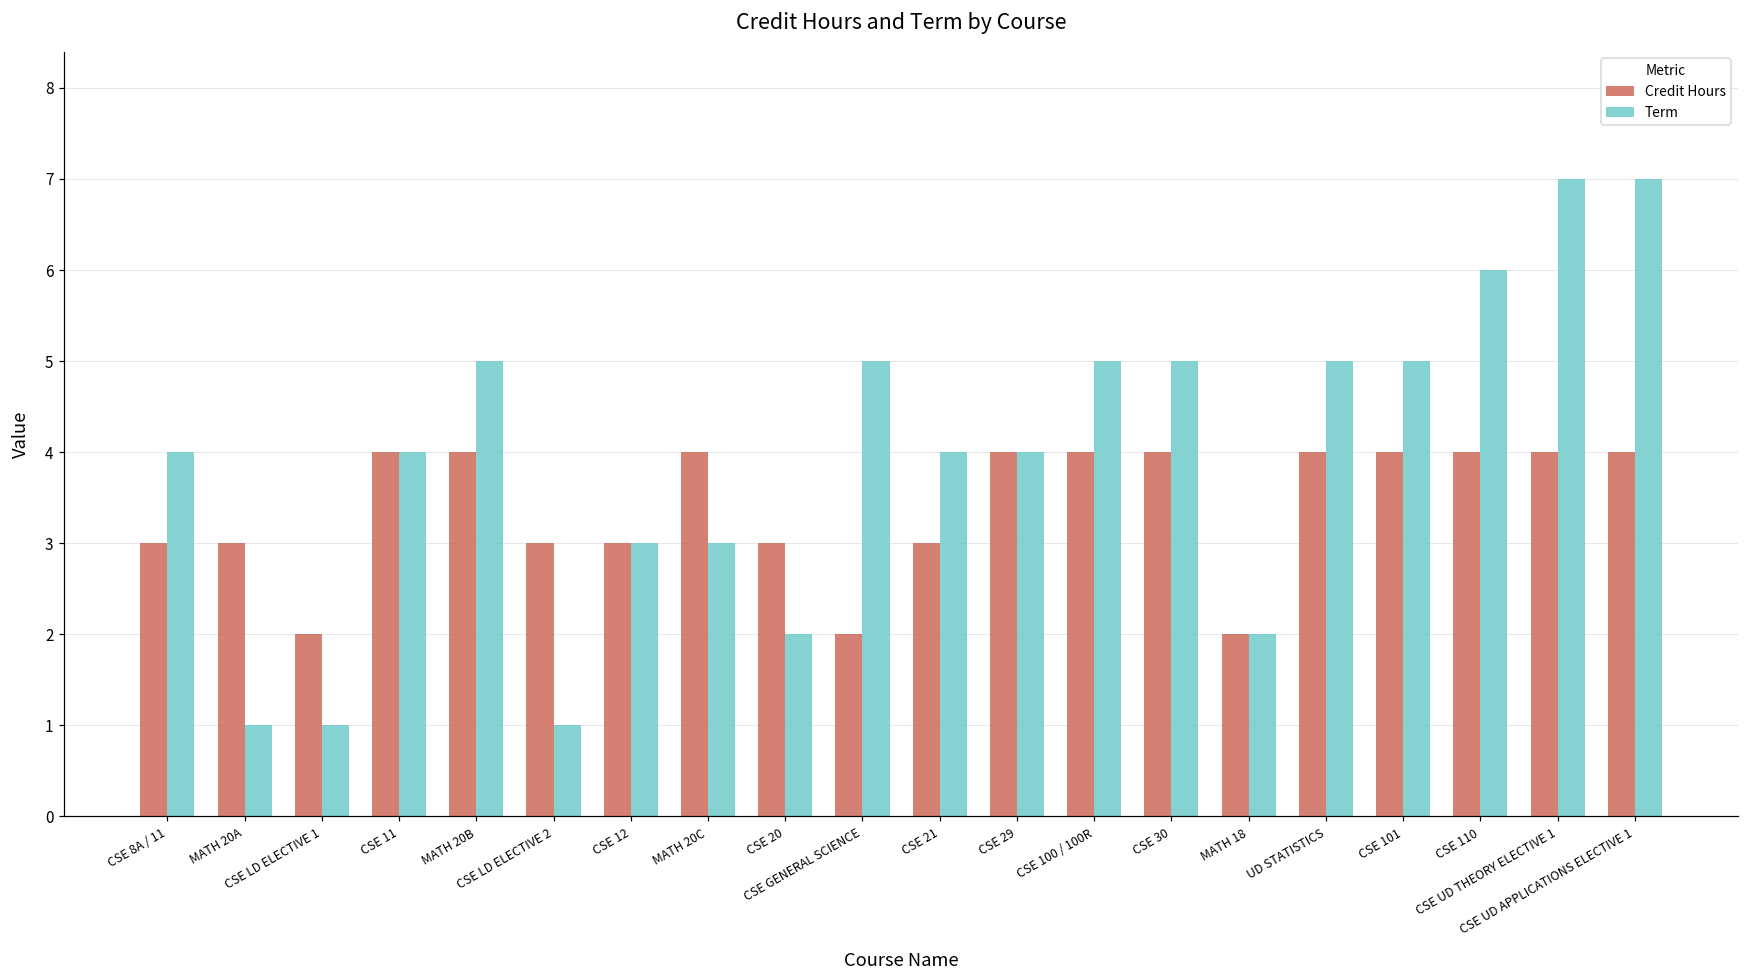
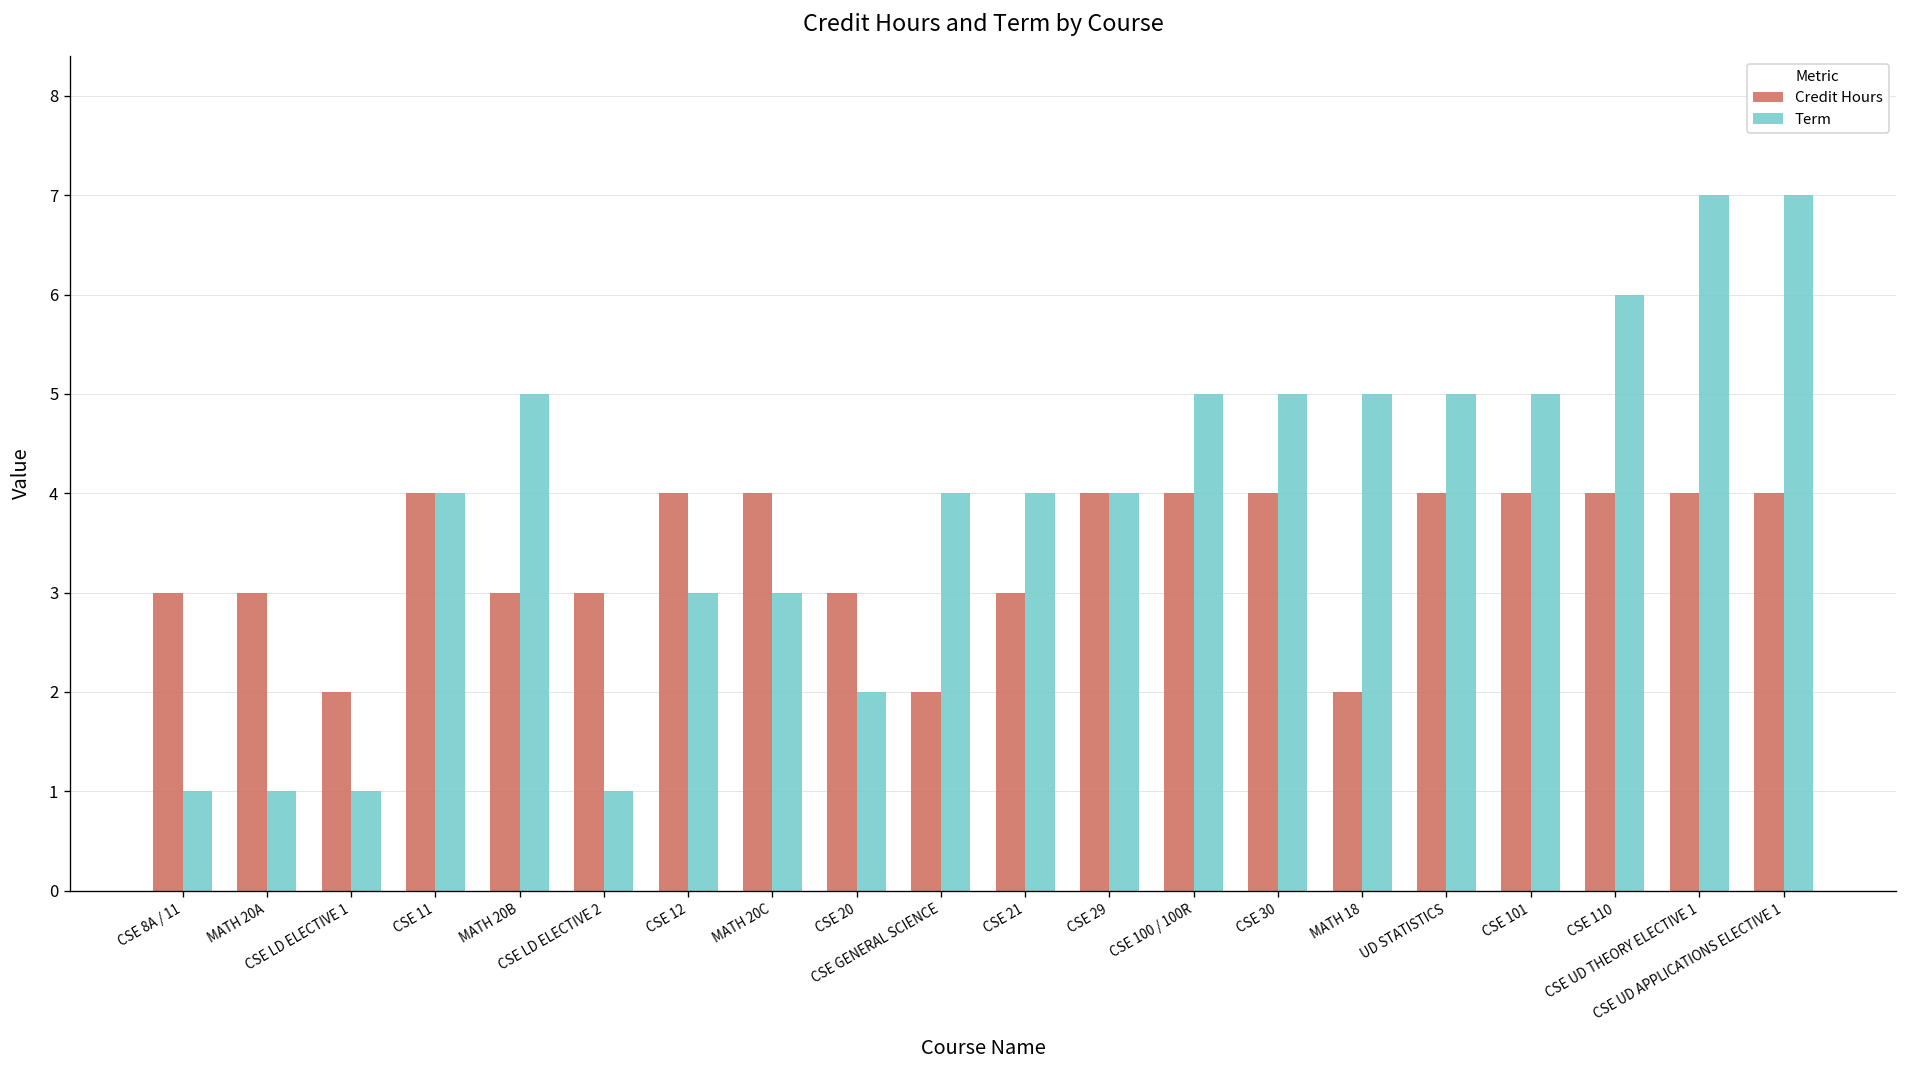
Term, CSE 8A / 11: 4 -> 1
Credit Hours, MATH 20B: 4 -> 3
Credit Hours, CSE 12: 3 -> 4
Term, CSE GENERAL SCIENCE: 5 -> 4
Term, MATH 18: 2 -> 5
